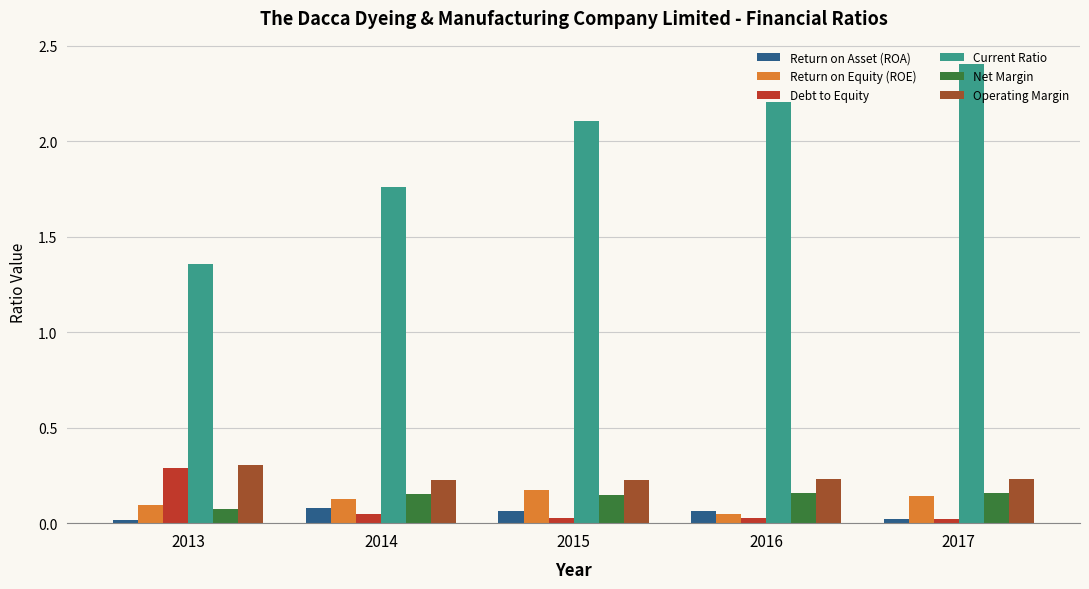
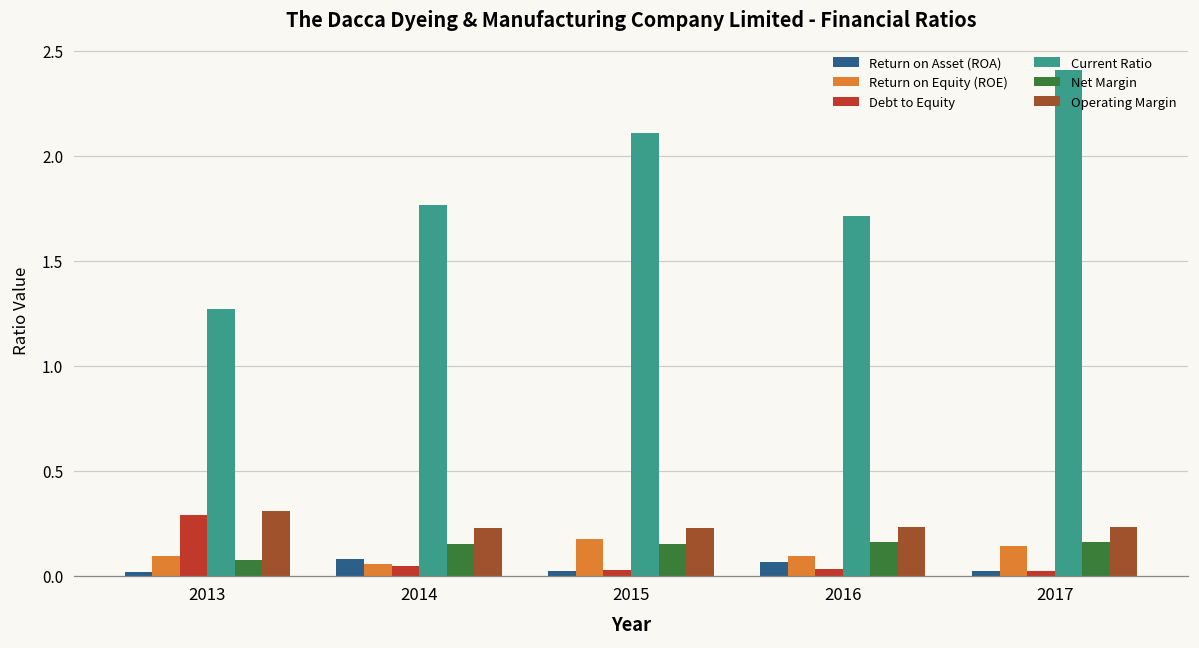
Current Ratio, 2013: 1.36 -> 1.27
Return on Equity (ROE), 2014: 0.13 -> 0.06
Return on Asset (ROA), 2015: 0.07 -> 0.02
Return on Equity (ROE), 2016: 0.05 -> 0.09
Current Ratio, 2016: 2.21 -> 1.71
